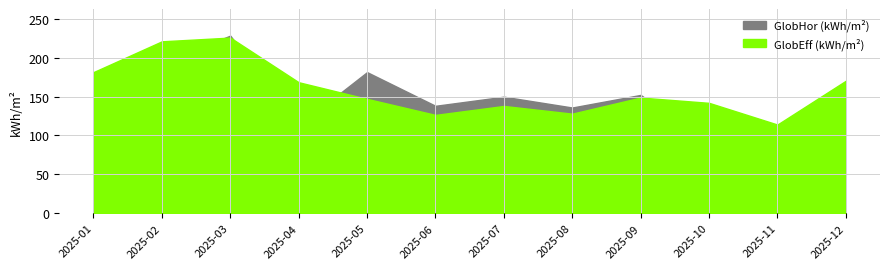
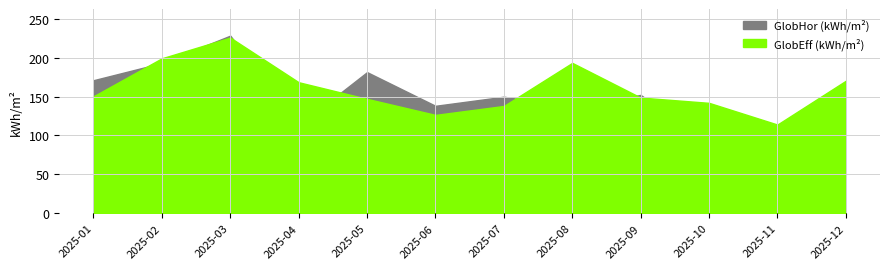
GlobEff (kWh/m²), 2025-01: 180 -> 150
GlobEff (kWh/m²), 2025-02: 220 -> 200
GlobEff (kWh/m²), 2025-08: 130 -> 190
